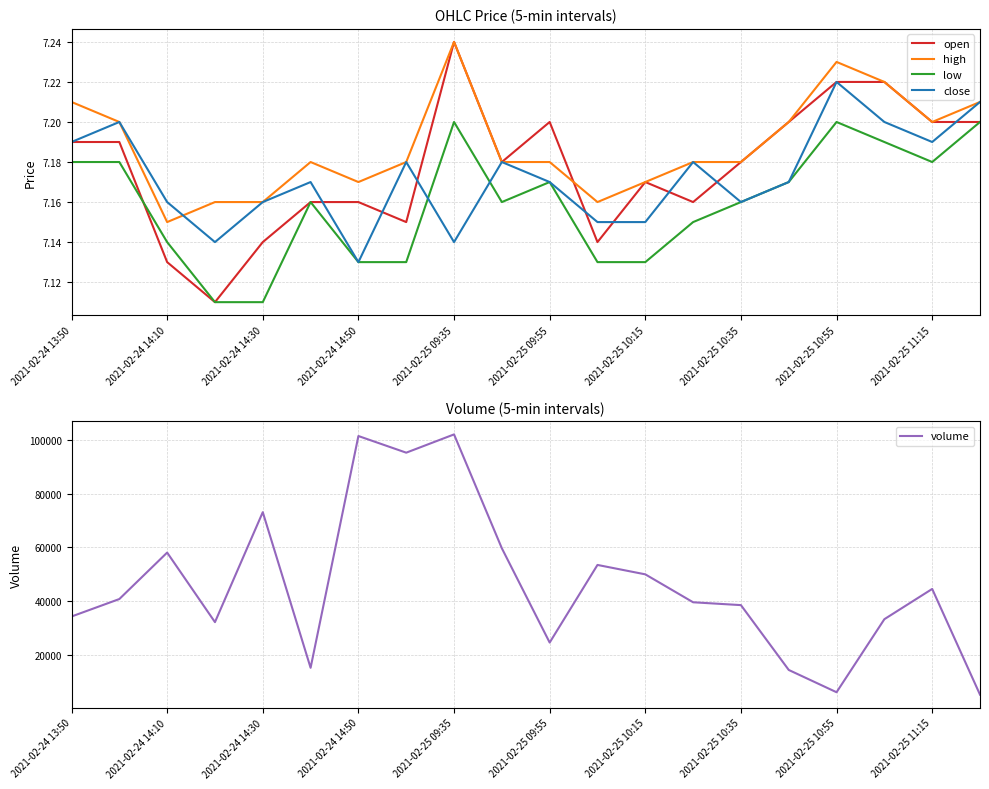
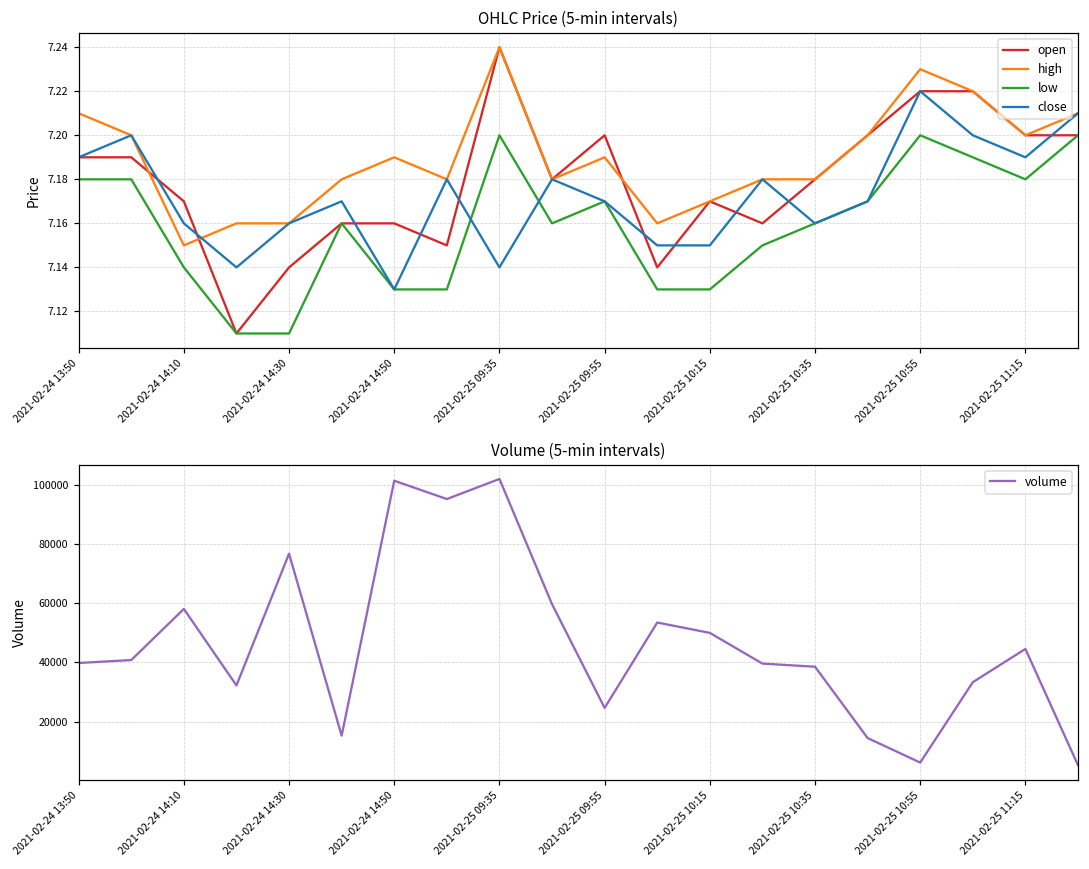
OHLC Price (5-min intervals), open, 2021-02-24 14:10: 7.13 -> 7.17
OHLC Price (5-min intervals), high, 2021-02-24 14:50: 7.17 -> 7.19
OHLC Price (5-min intervals), high, 2021-02-25 09:55: 7.18 -> 7.19
Volume (5-min intervals), 2021-02-24 13:50: 34000 -> 40000
Volume (5-min intervals), 2021-02-24 14:30: 73000 -> 77000
